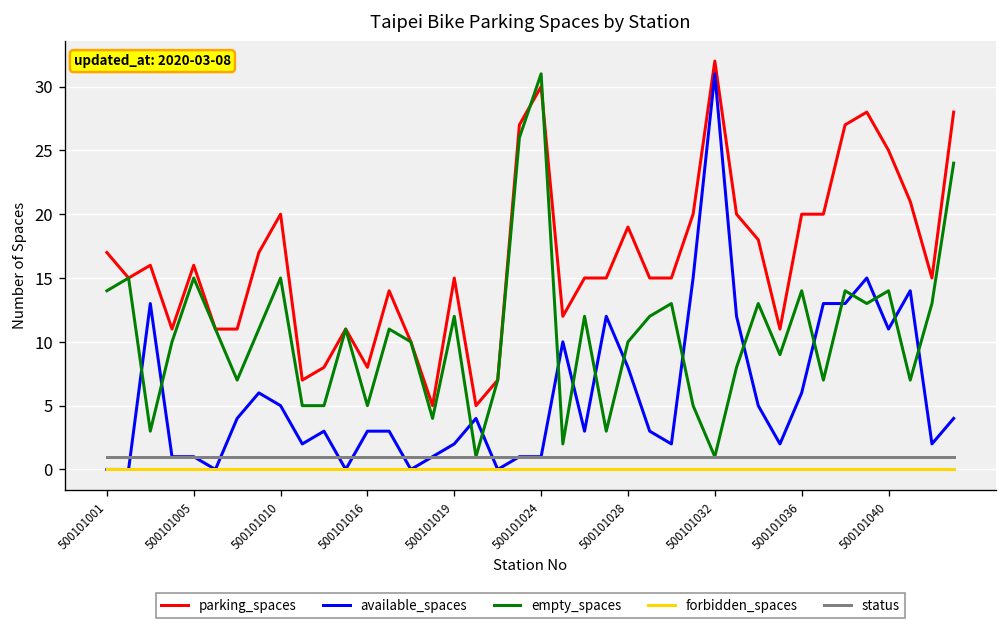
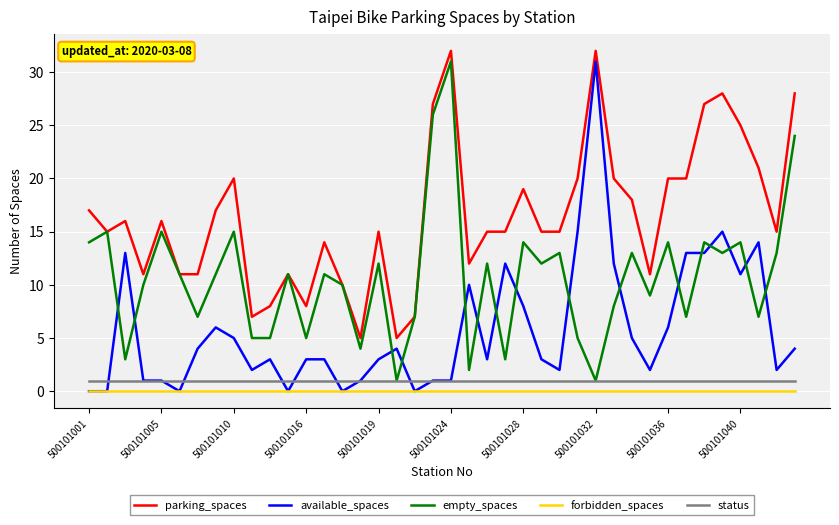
available_spaces, 500101019: 2 -> 3
parking_spaces, 500101024: 30 -> 32
empty_spaces, 500101028: 10 -> 14
